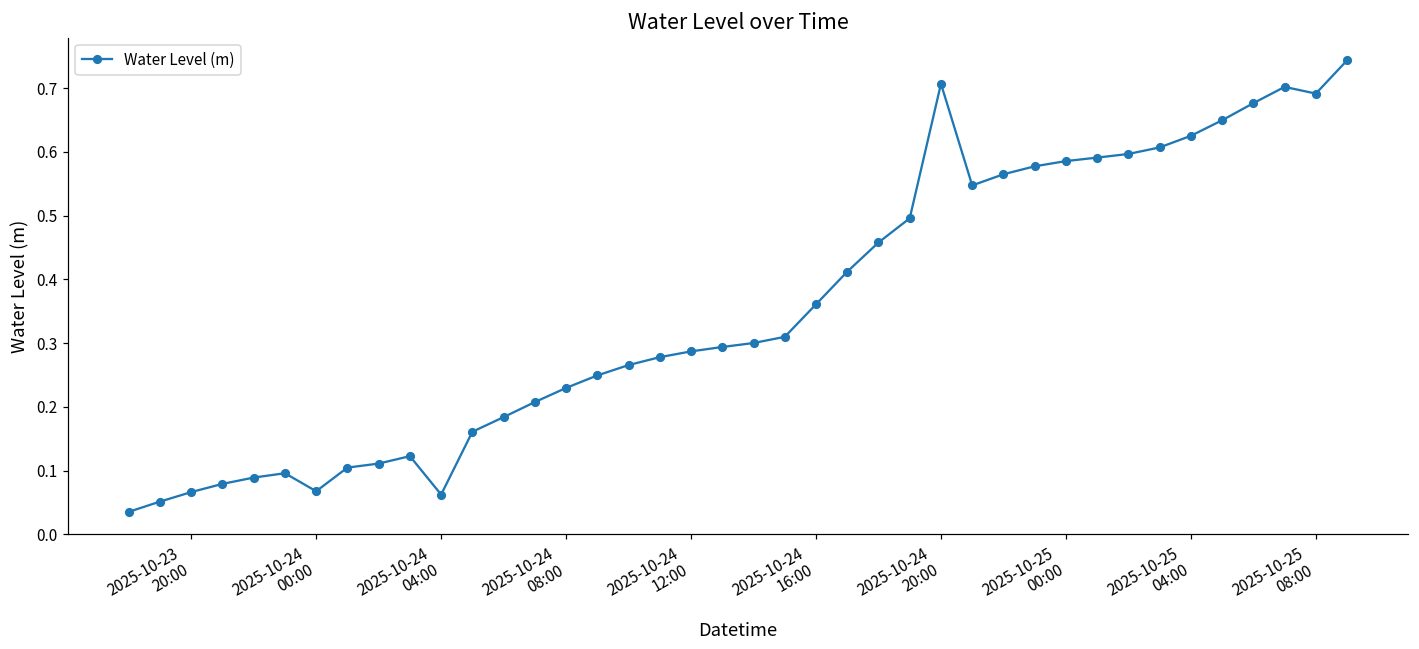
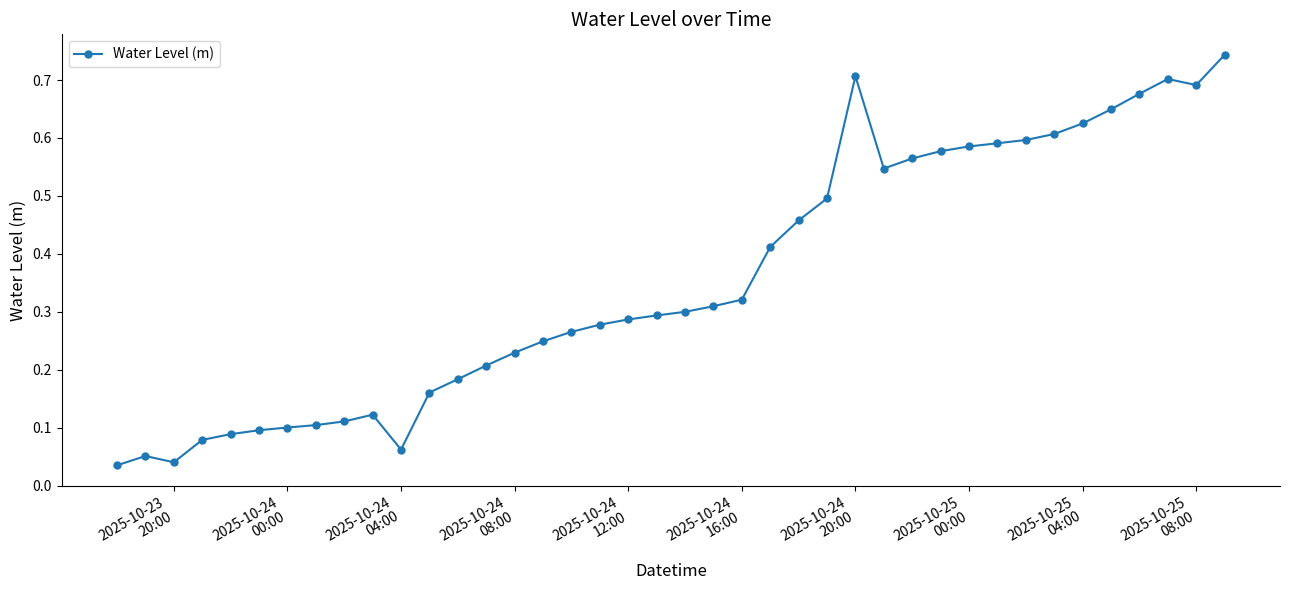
2025-10-23 20:00: 0.07 -> 0.04
2025-10-24 00:00: 0.07 -> 0.10
2025-10-24 16:00: 0.36 -> 0.32
